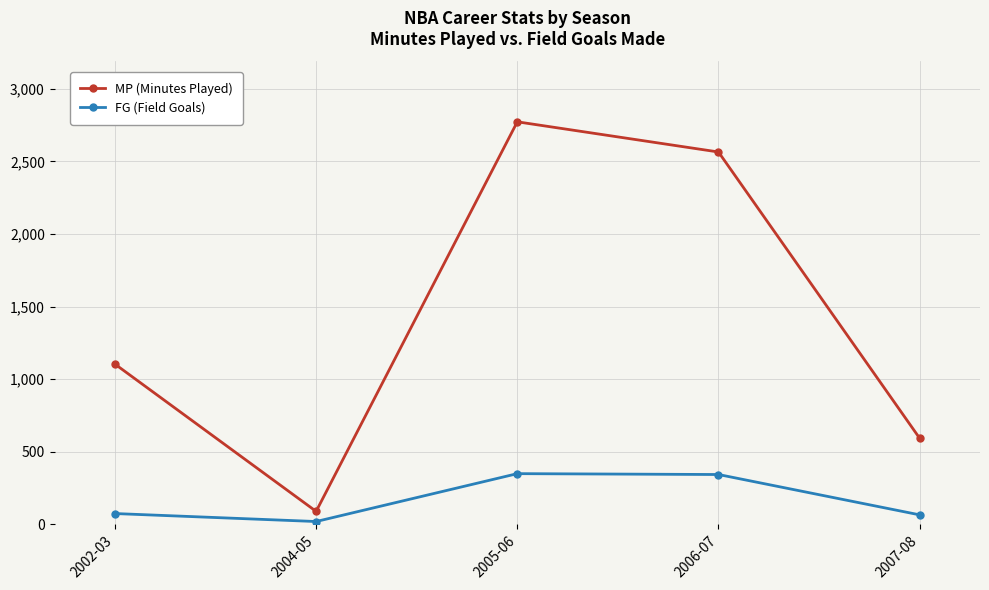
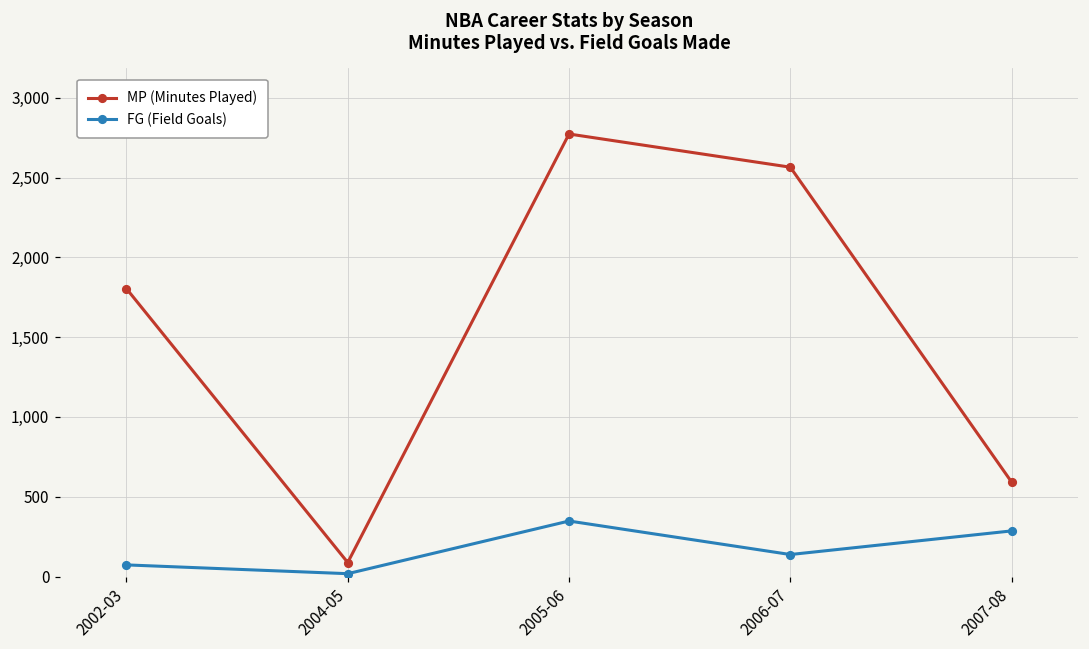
MP (Minutes Played), 2002-03: 1,100 -> 1,800
FG (Field Goals), 2006-07: 340 -> 140
FG (Field Goals), 2007-08: 60 -> 290
